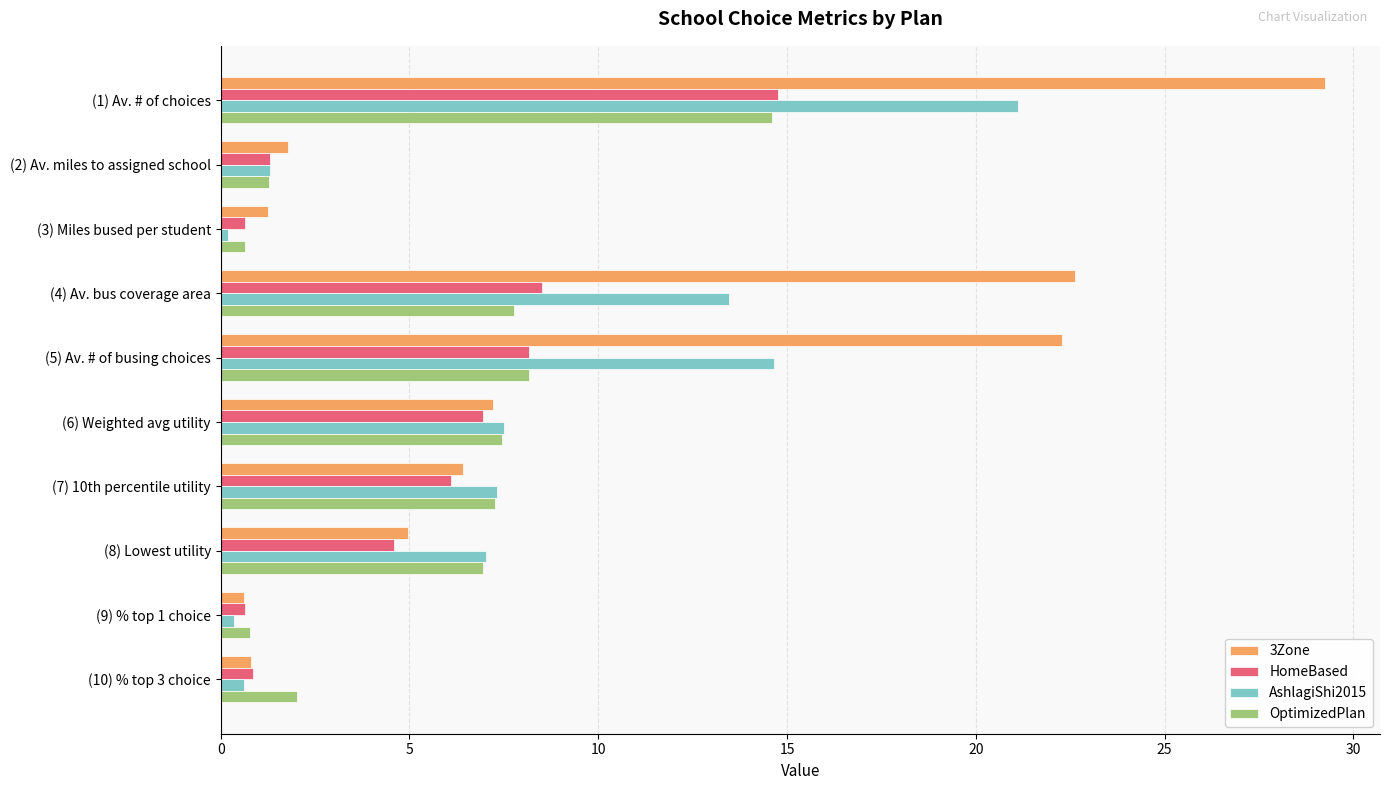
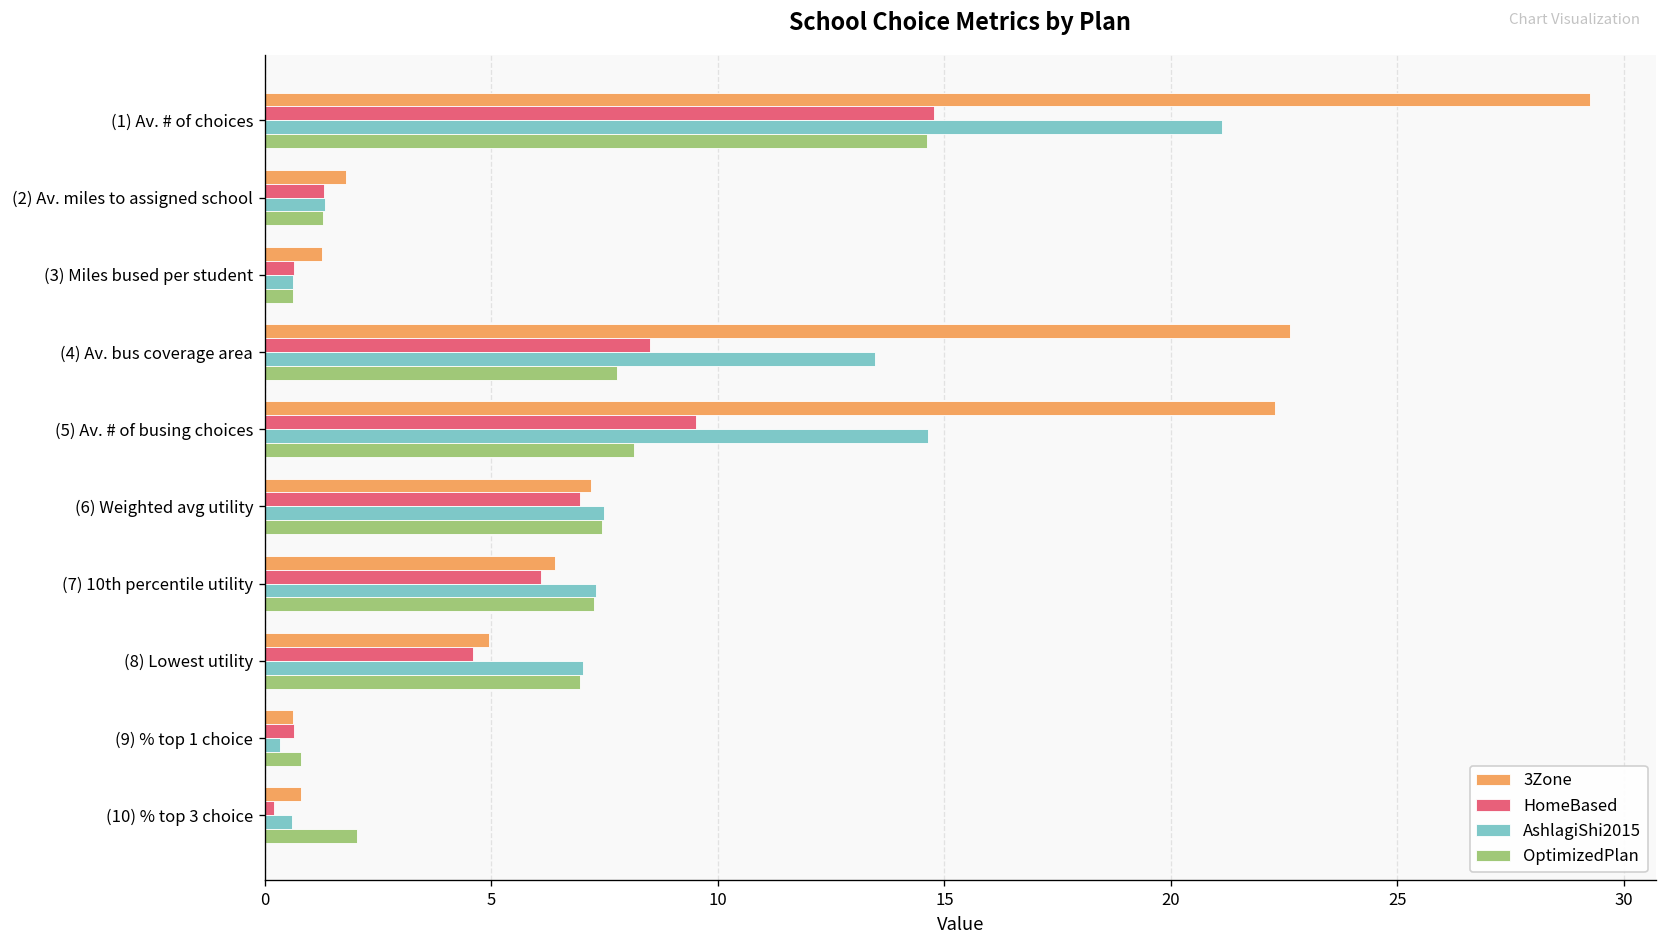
AshlagiShi2015, (3) Miles bused per student: 0.2 -> 0.6
HomeBased, (5) Av. # of busing choices: 8.2 -> 9.5
HomeBased, (10) % top 3 choice: 0.8 -> 0.2
